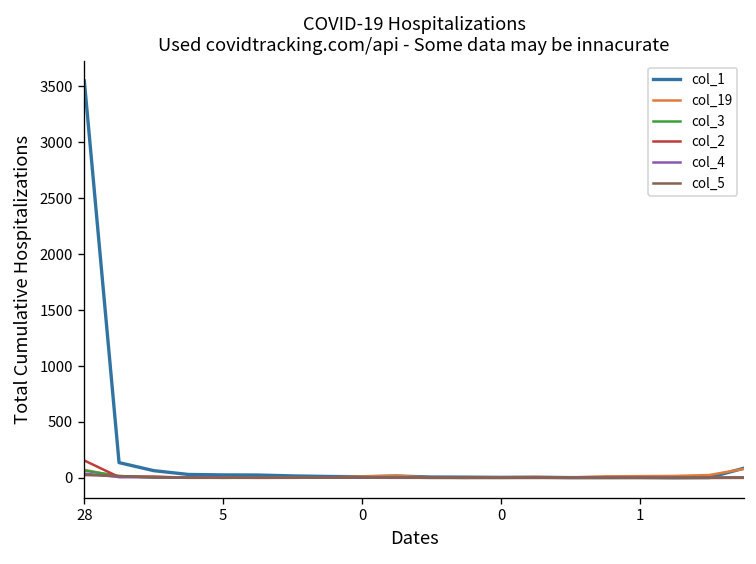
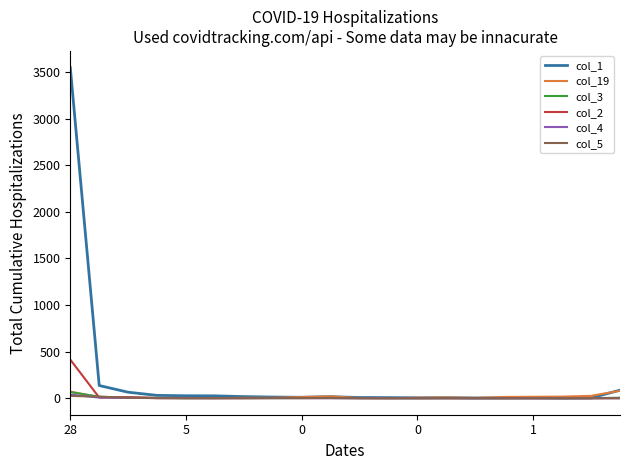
col_2, 28: 200 -> 400
